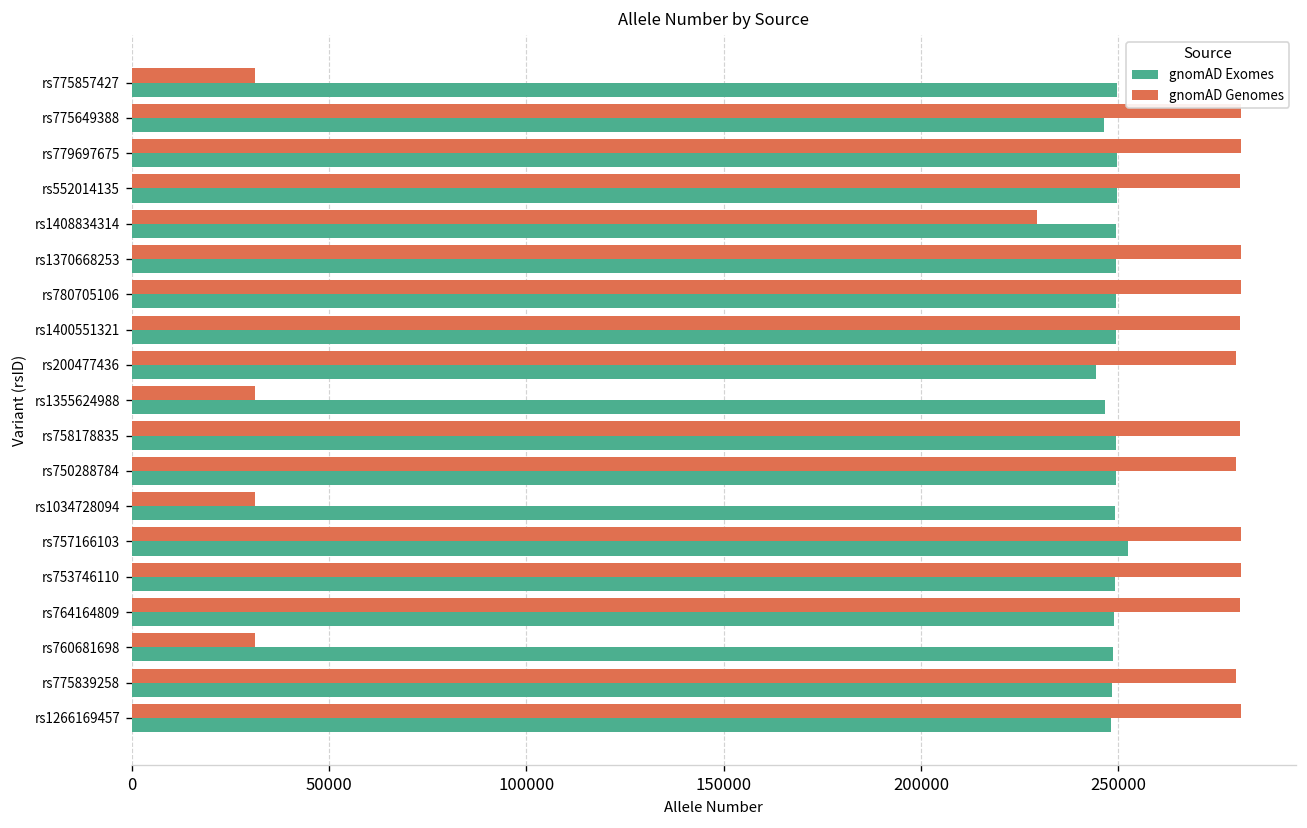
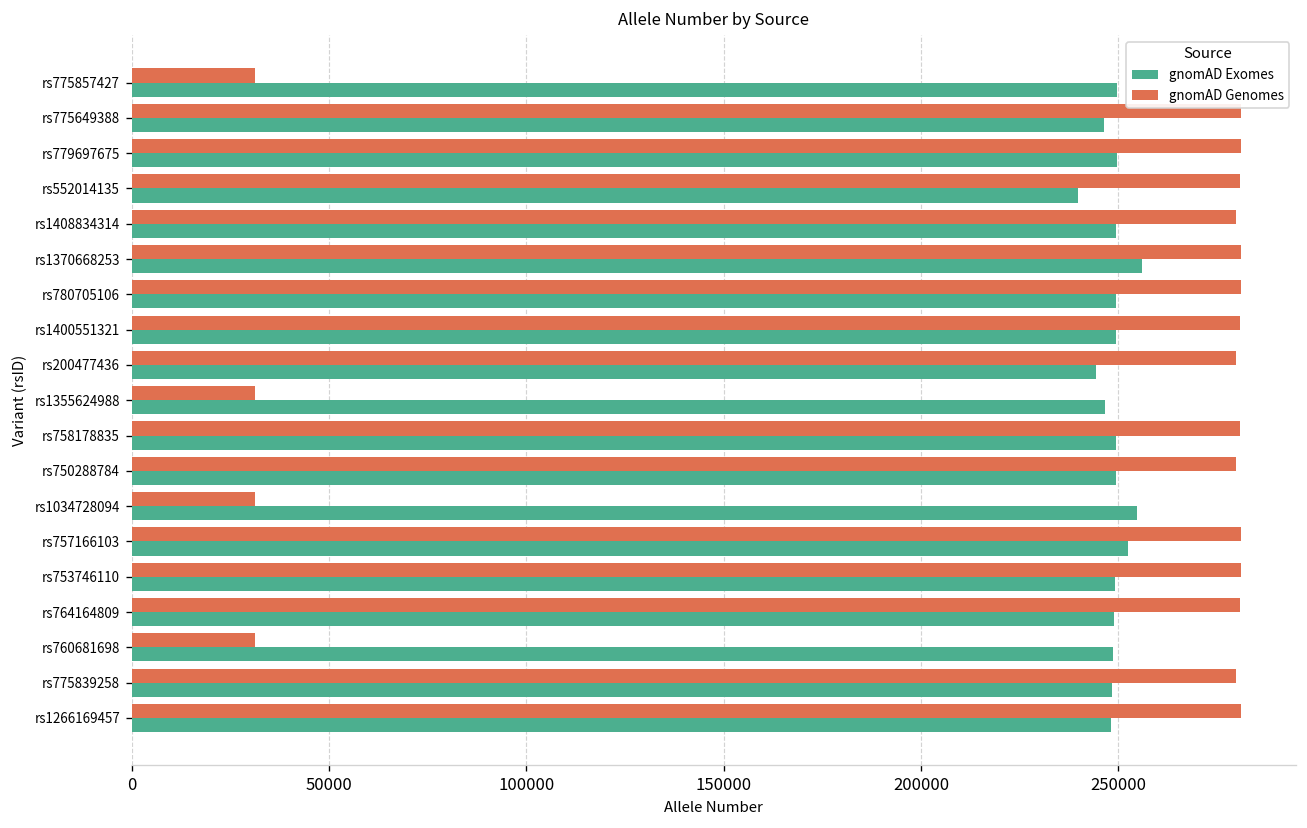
gnomAD Exomes, rs552014135: 250000 -> 240000
gnomAD Genomes, rs1408834314: 229000 -> 280000
gnomAD Exomes, rs1370668253: 249000 -> 256000
gnomAD Exomes, rs1034728094: 249000 -> 255000
